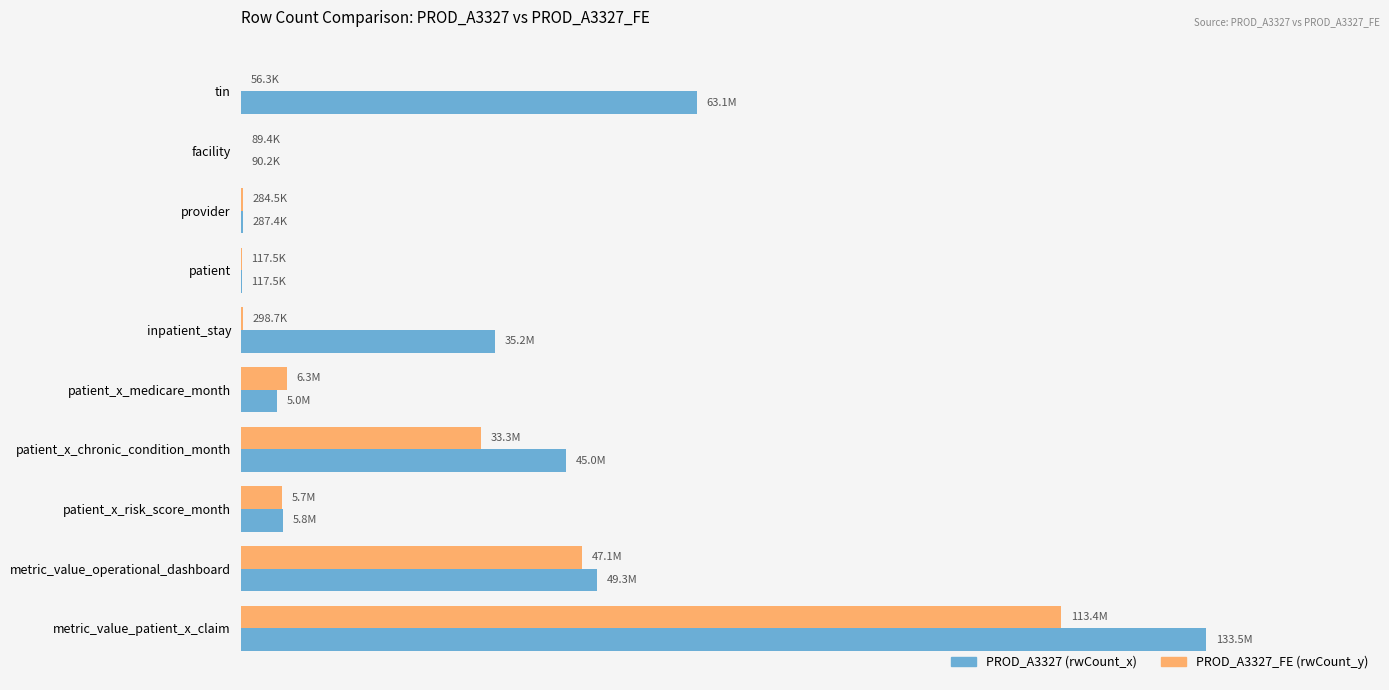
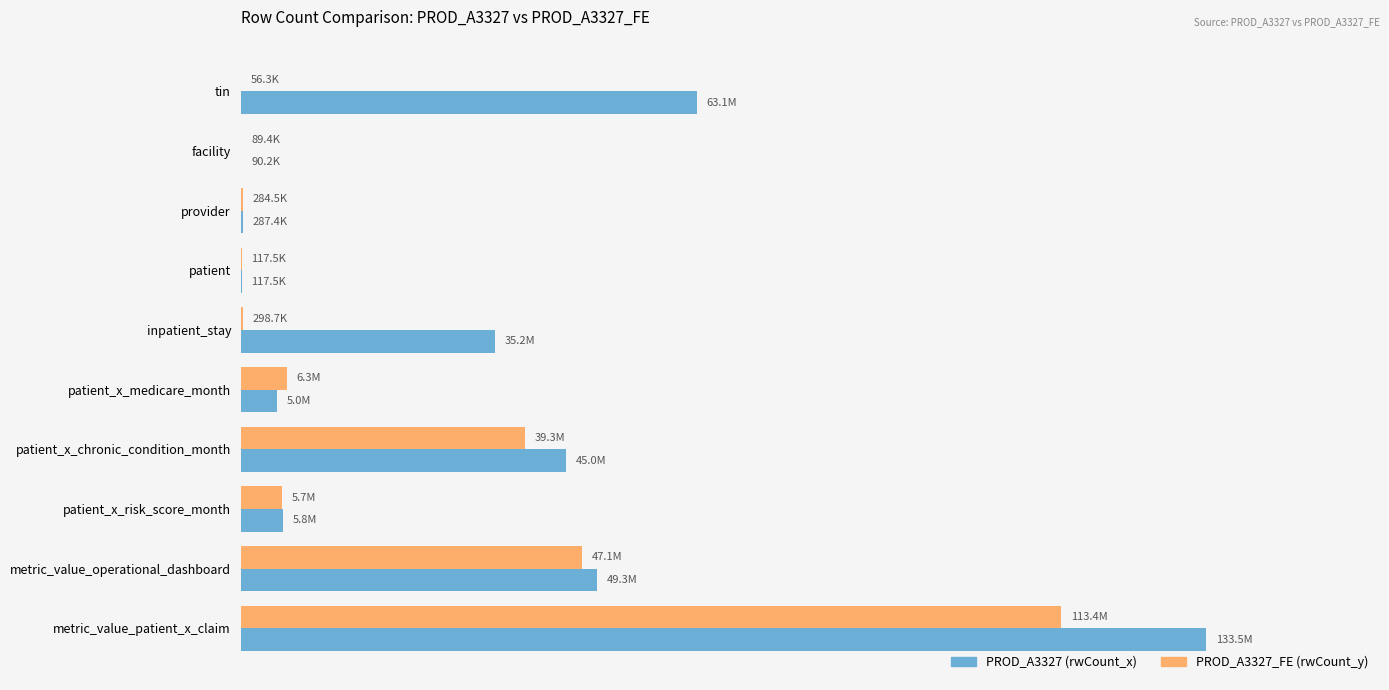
PROD_A3327_FE (rwCount_y), patient_x_chronic_condition_month: 33.3M -> 39.3M
